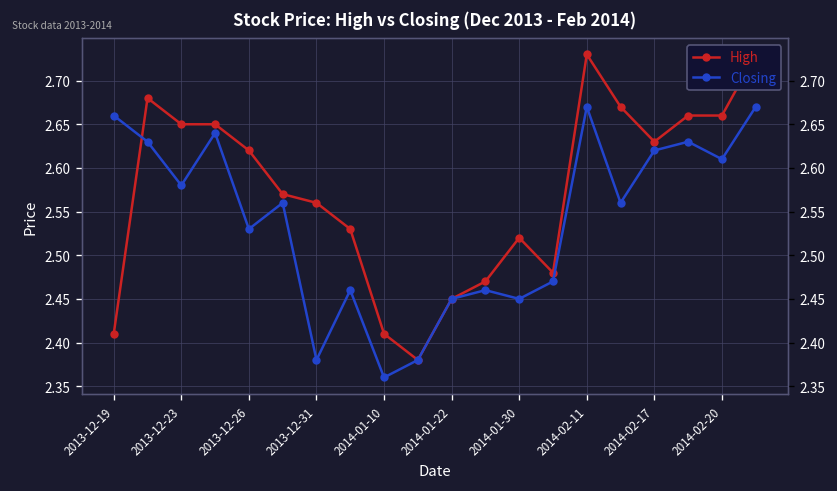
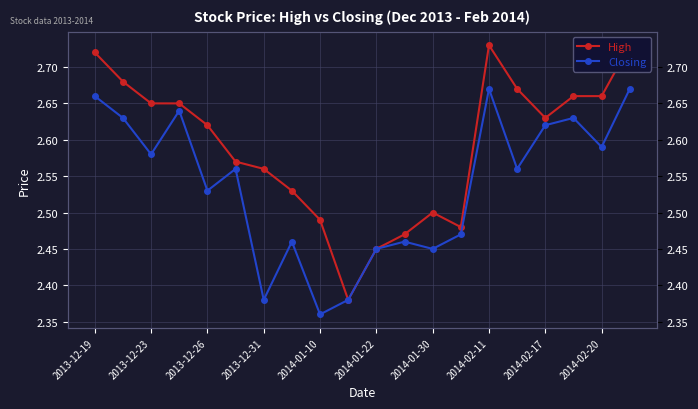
High, 2013-12-19: 2.41 -> 2.72
High, 2014-01-10: 2.41 -> 2.49
High, 2014-01-30: 2.52 -> 2.50
Closing, 2014-02-20: 2.61 -> 2.59
